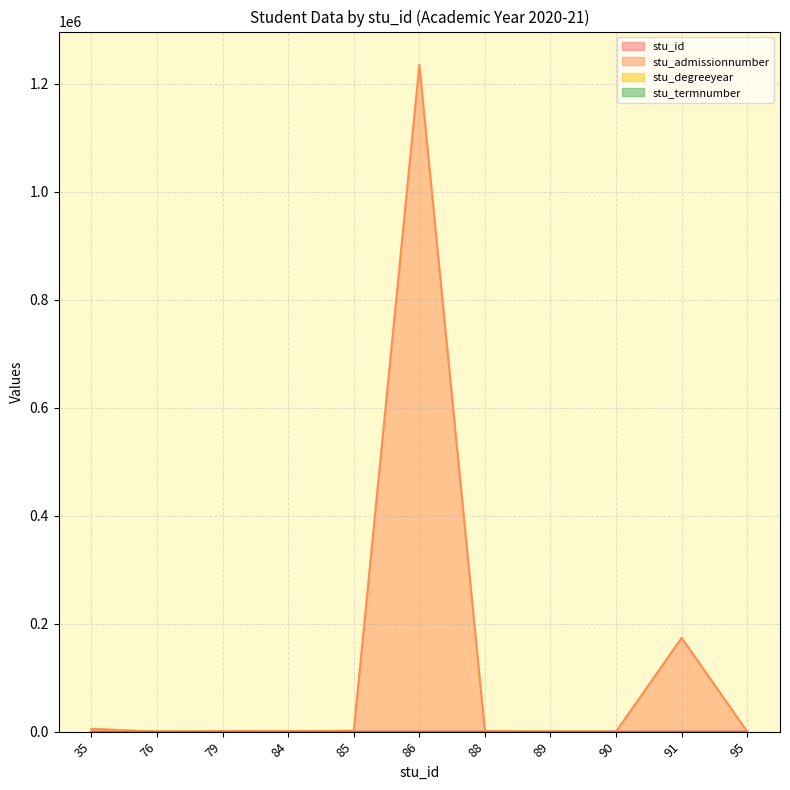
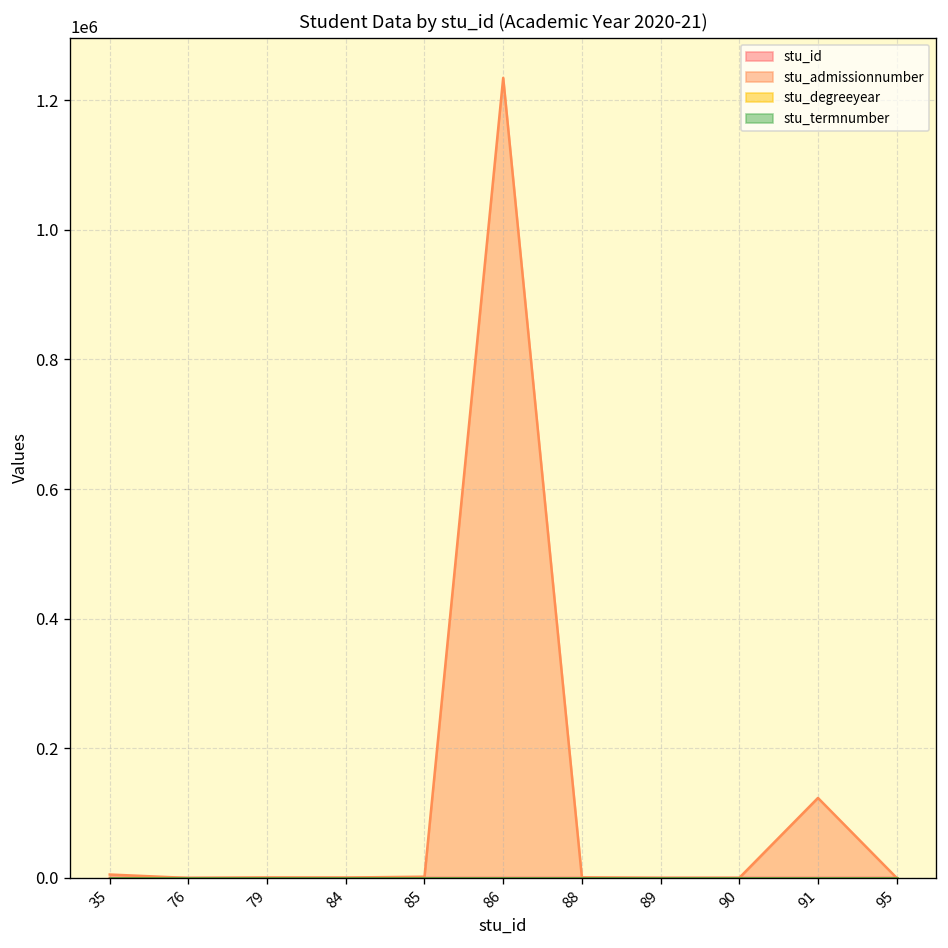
stu_admissionnumber, 91: 170000 -> 120000
